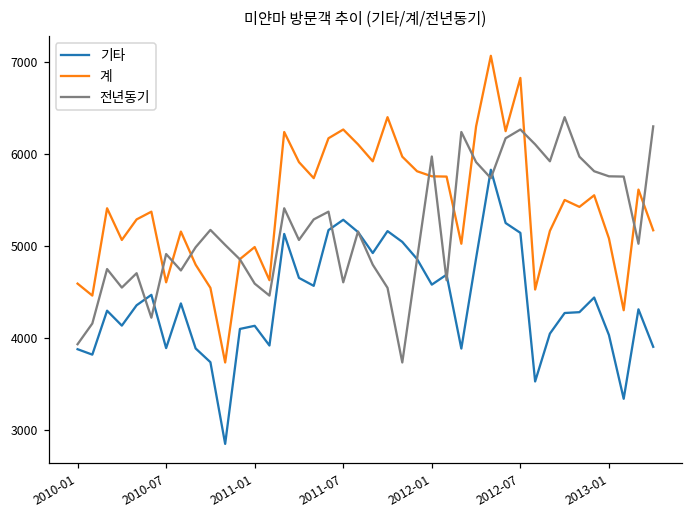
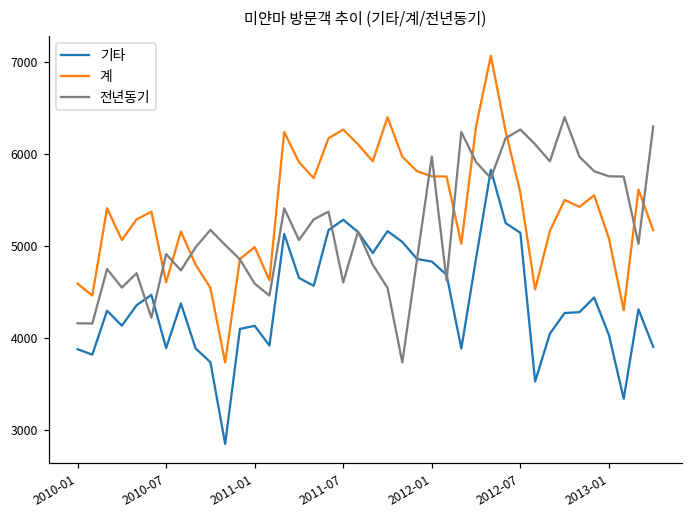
전년동기, 2010-01: 3900 -> 4200
기타, 2012-01: 4600 -> 4800
계, 2012-07: 6800 -> 5600
